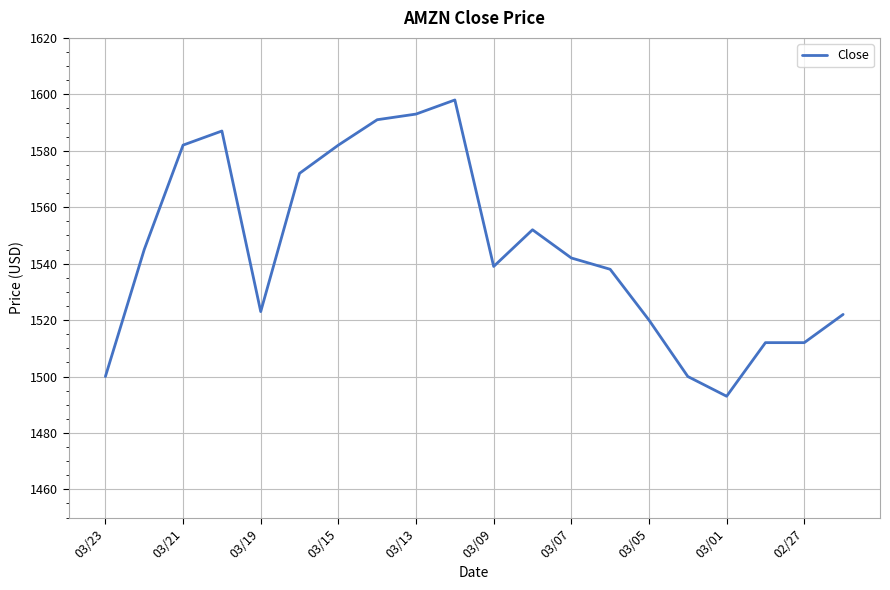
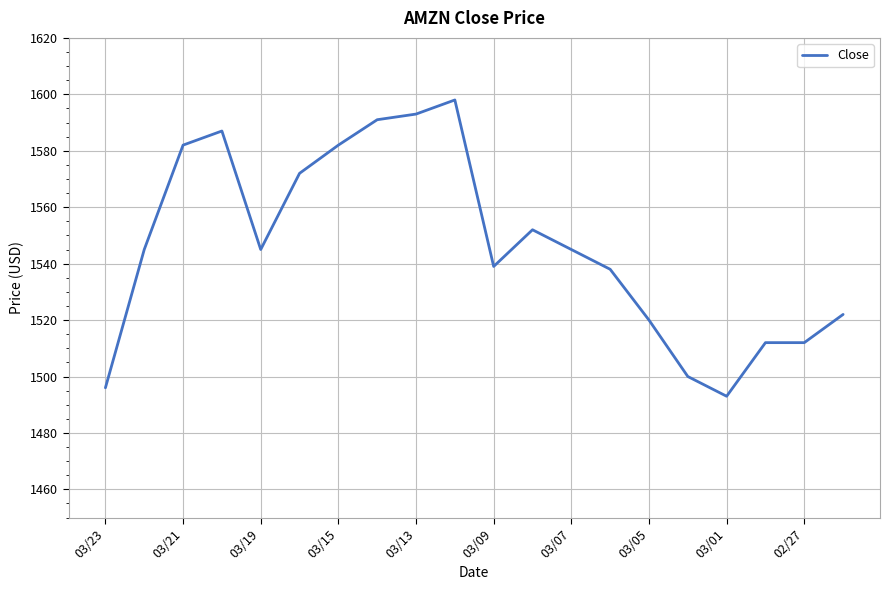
03/23: 1500 -> 1496
03/19: 1523 -> 1545
03/07: 1542 -> 1545
